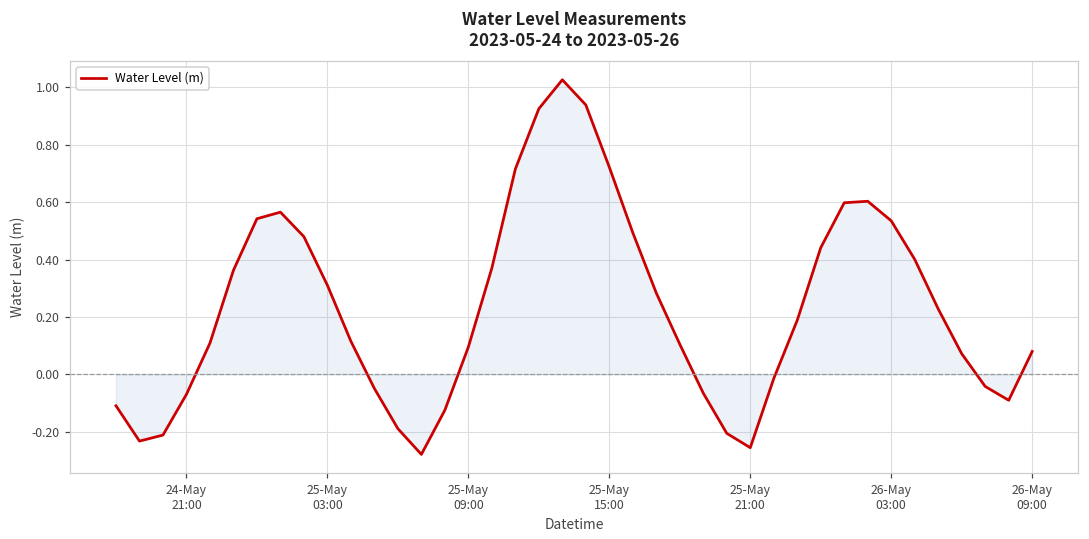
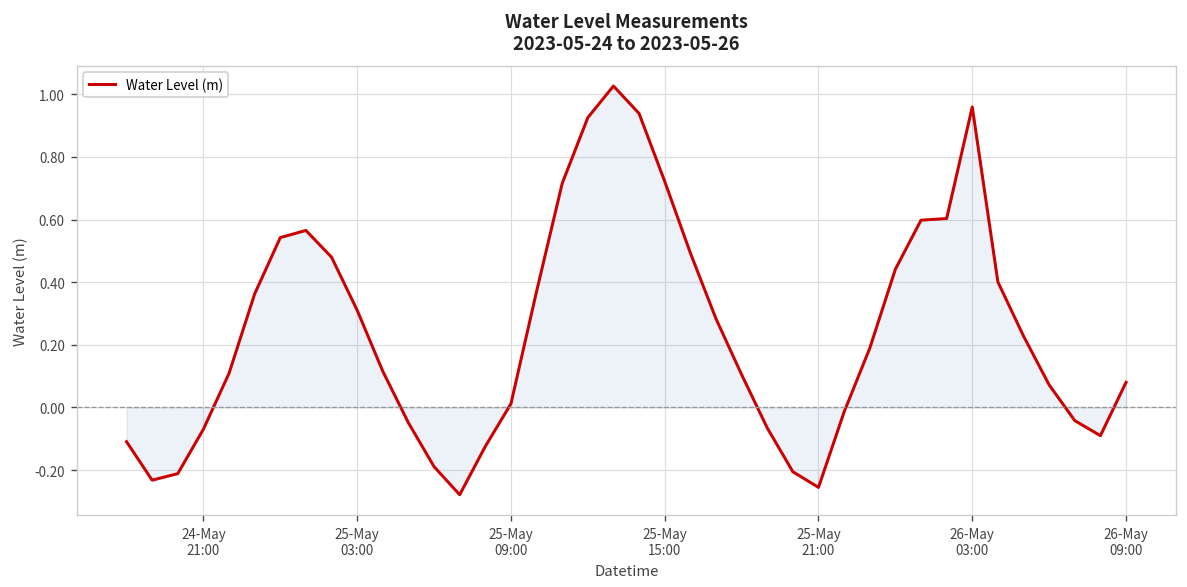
Water Level (m), 25-May 09:00: 0.10 -> 0.01
Water Level (m), 26-May 03:00: 0.54 -> 0.96
